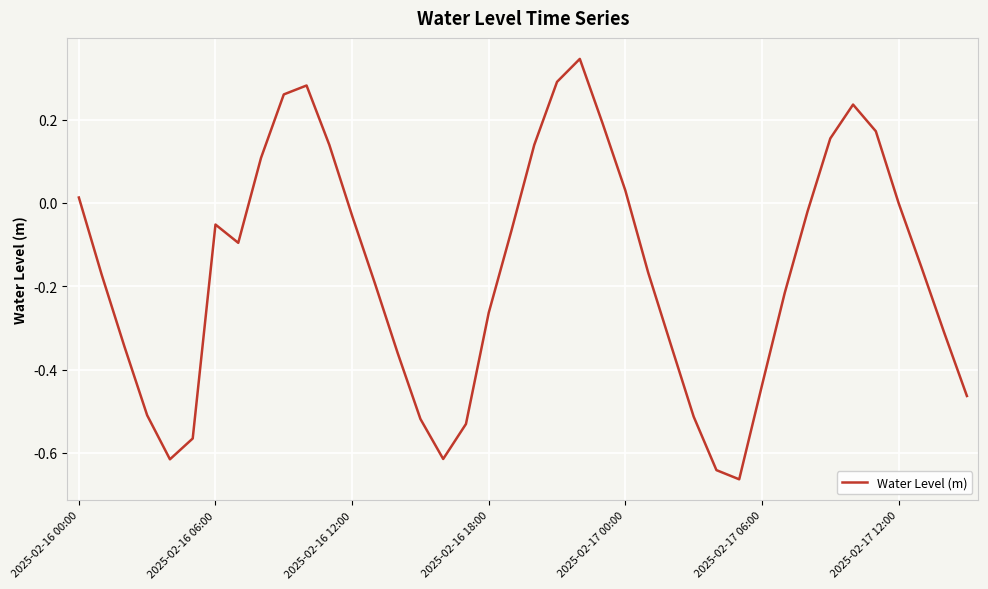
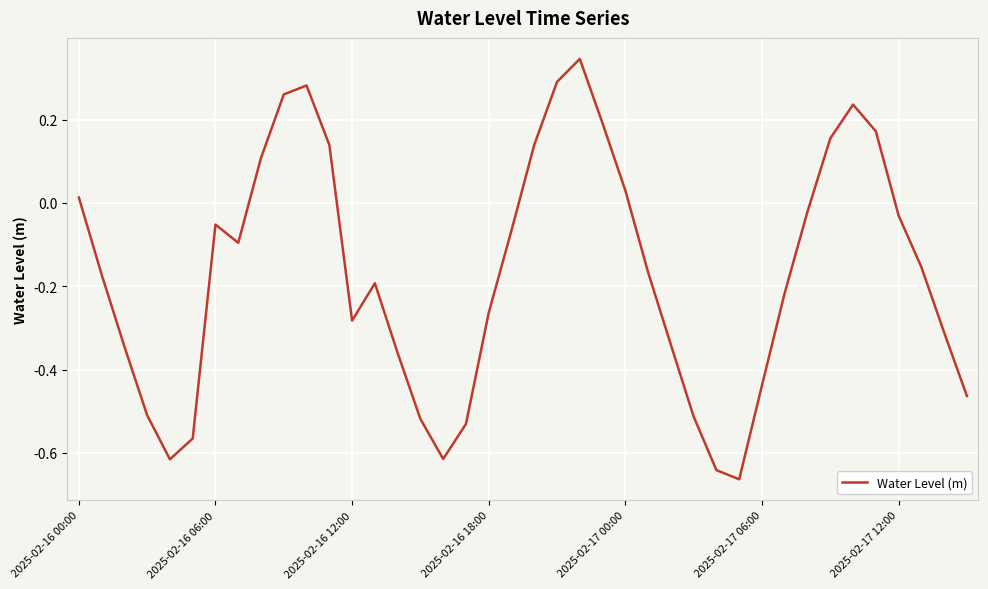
2025-02-16 12:00: -0.03 -> -0.28
2025-02-17 12:00: 0.00 -> -0.03
